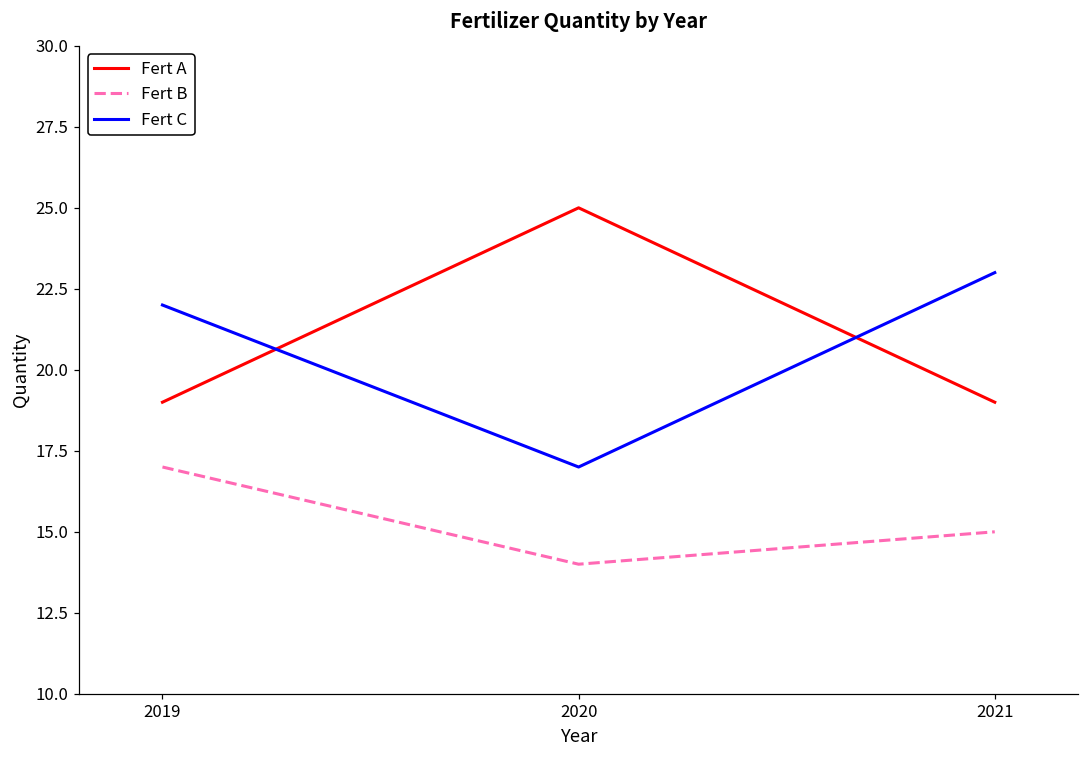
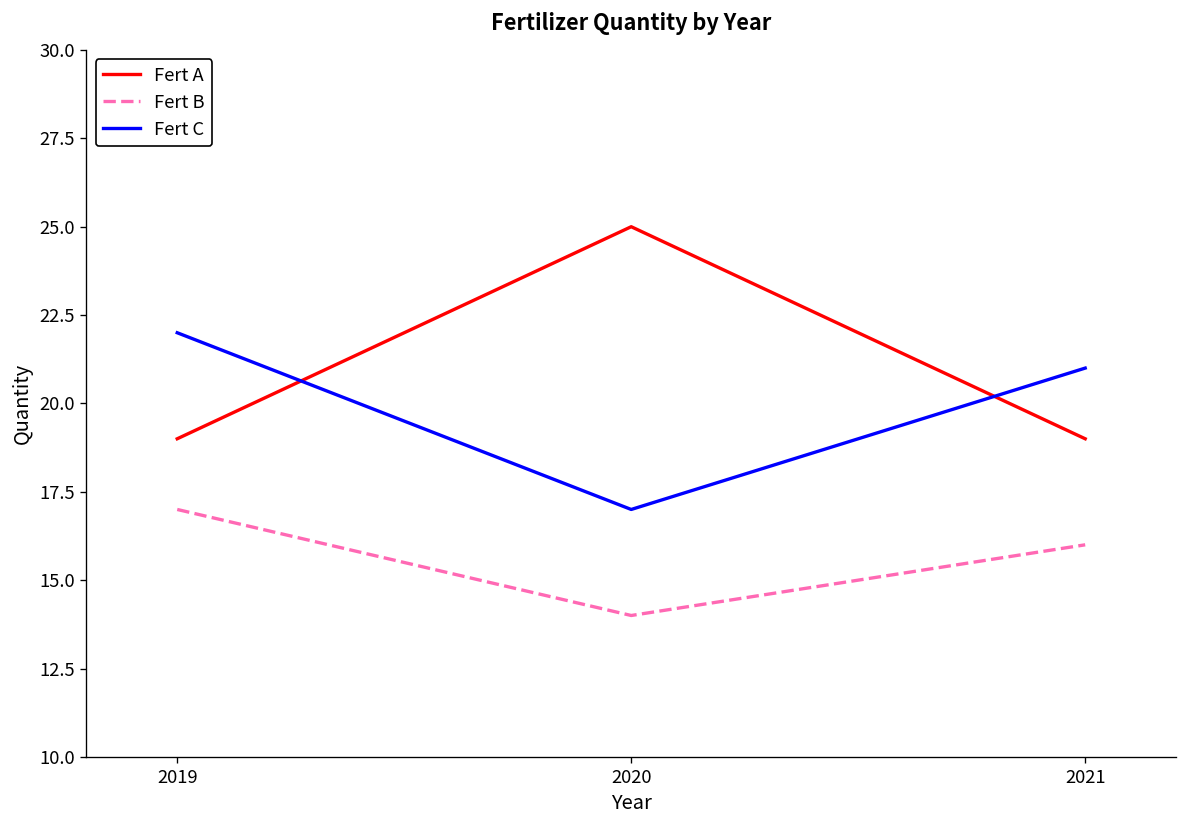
Fert B, 2021: 15 -> 16
Fert C, 2021: 23 -> 21
